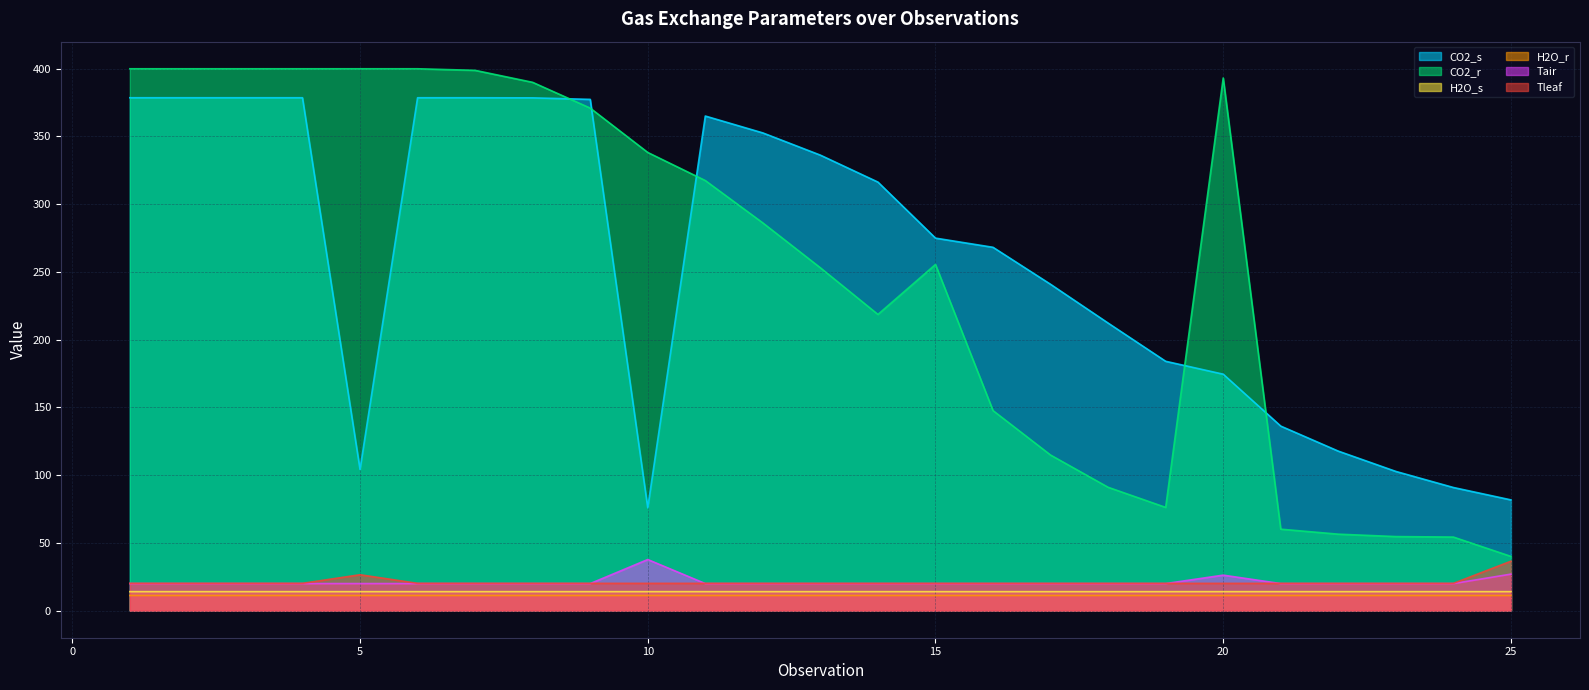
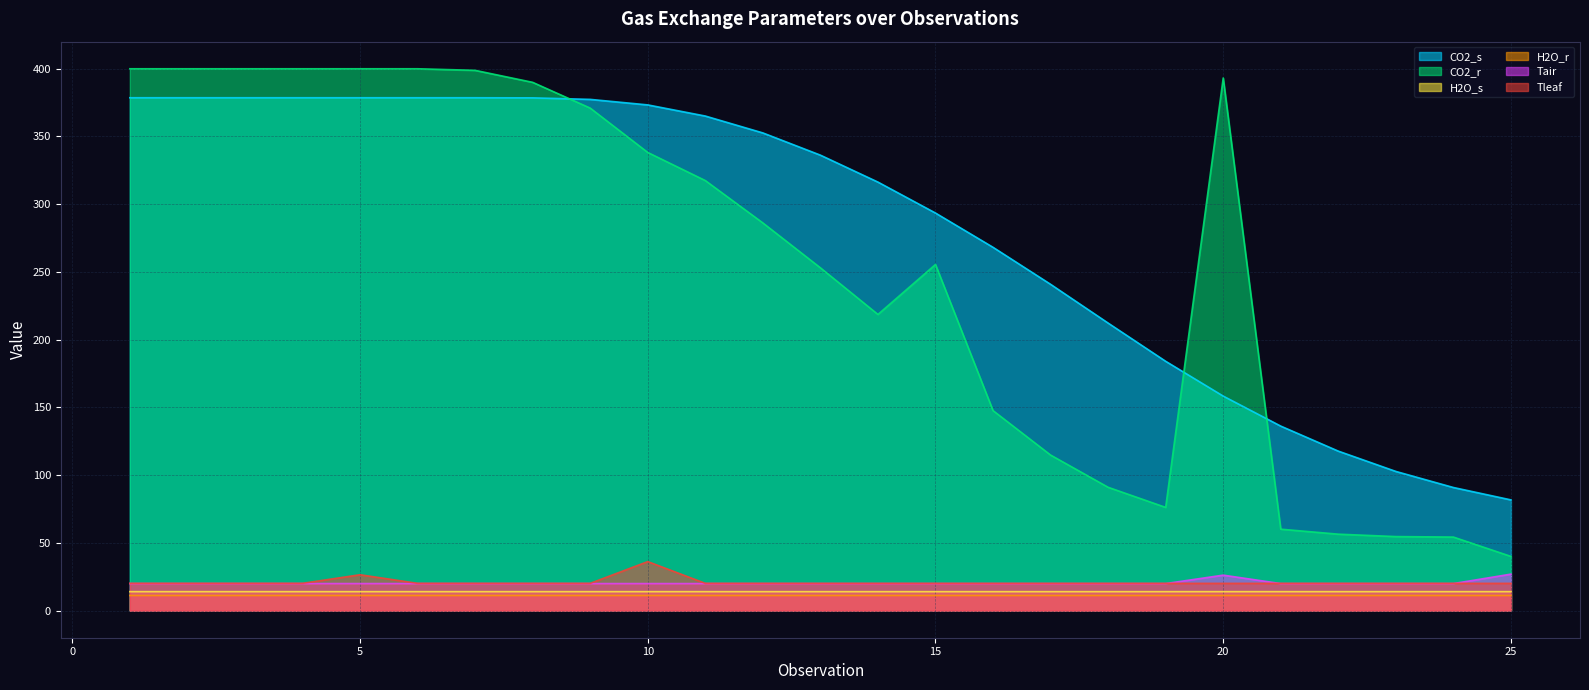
CO2_s, 5: 104 -> 379
CO2_s, 10: 76 -> 373
Tair, 10: 38 -> 20
Tleaf, 10: 20 -> 36
CO2_s, 15: 275 -> 294
CO2_s, 20: 175 -> 158
Tleaf, 25: 36 -> 20
